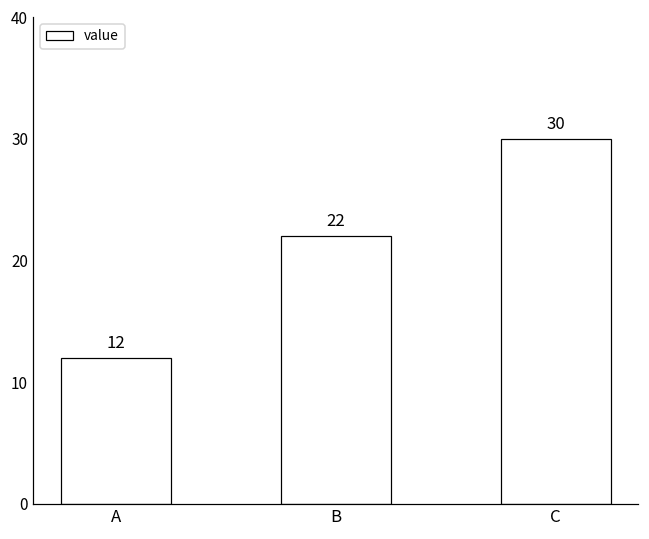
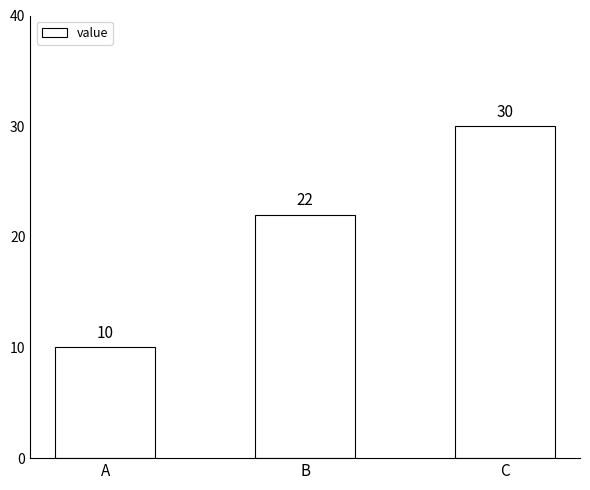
A: 12 -> 10
